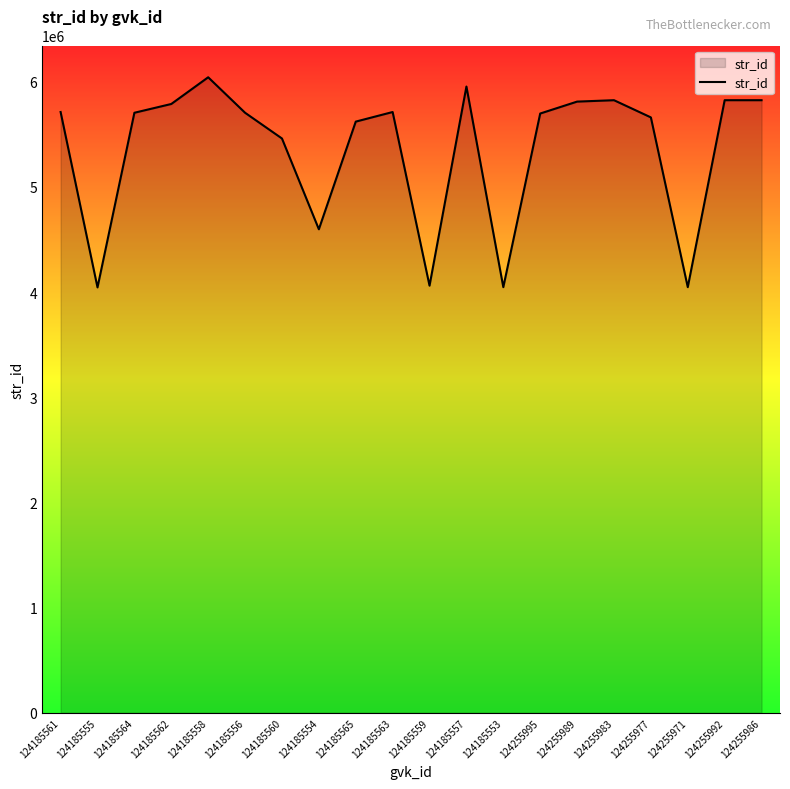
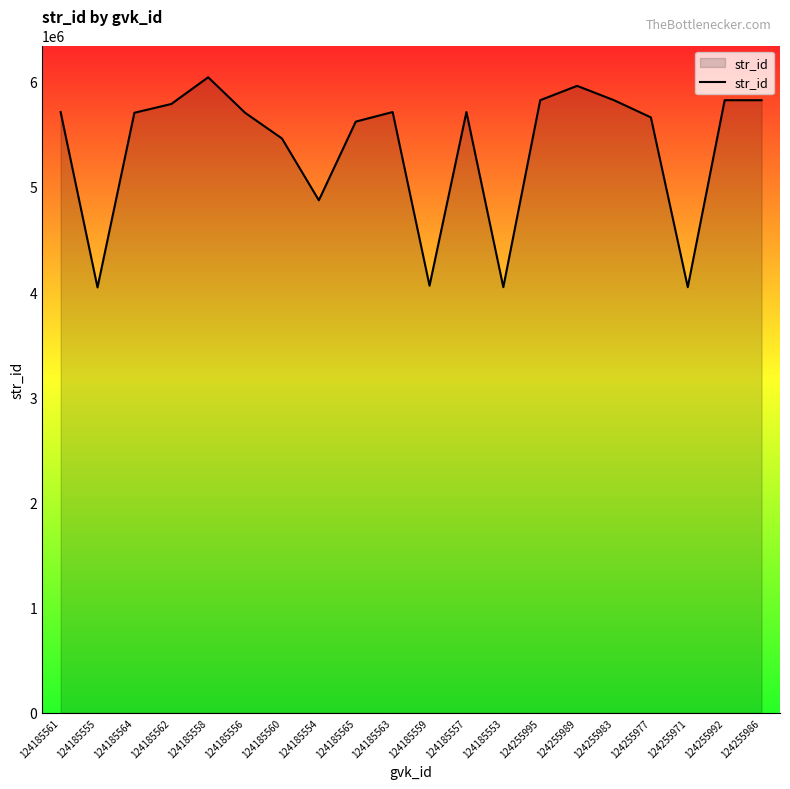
124185554: 4600000 -> 4870000
124185557: 5950000 -> 5710000
124255995: 5700000 -> 5820000
124255989: 5810000 -> 5960000
